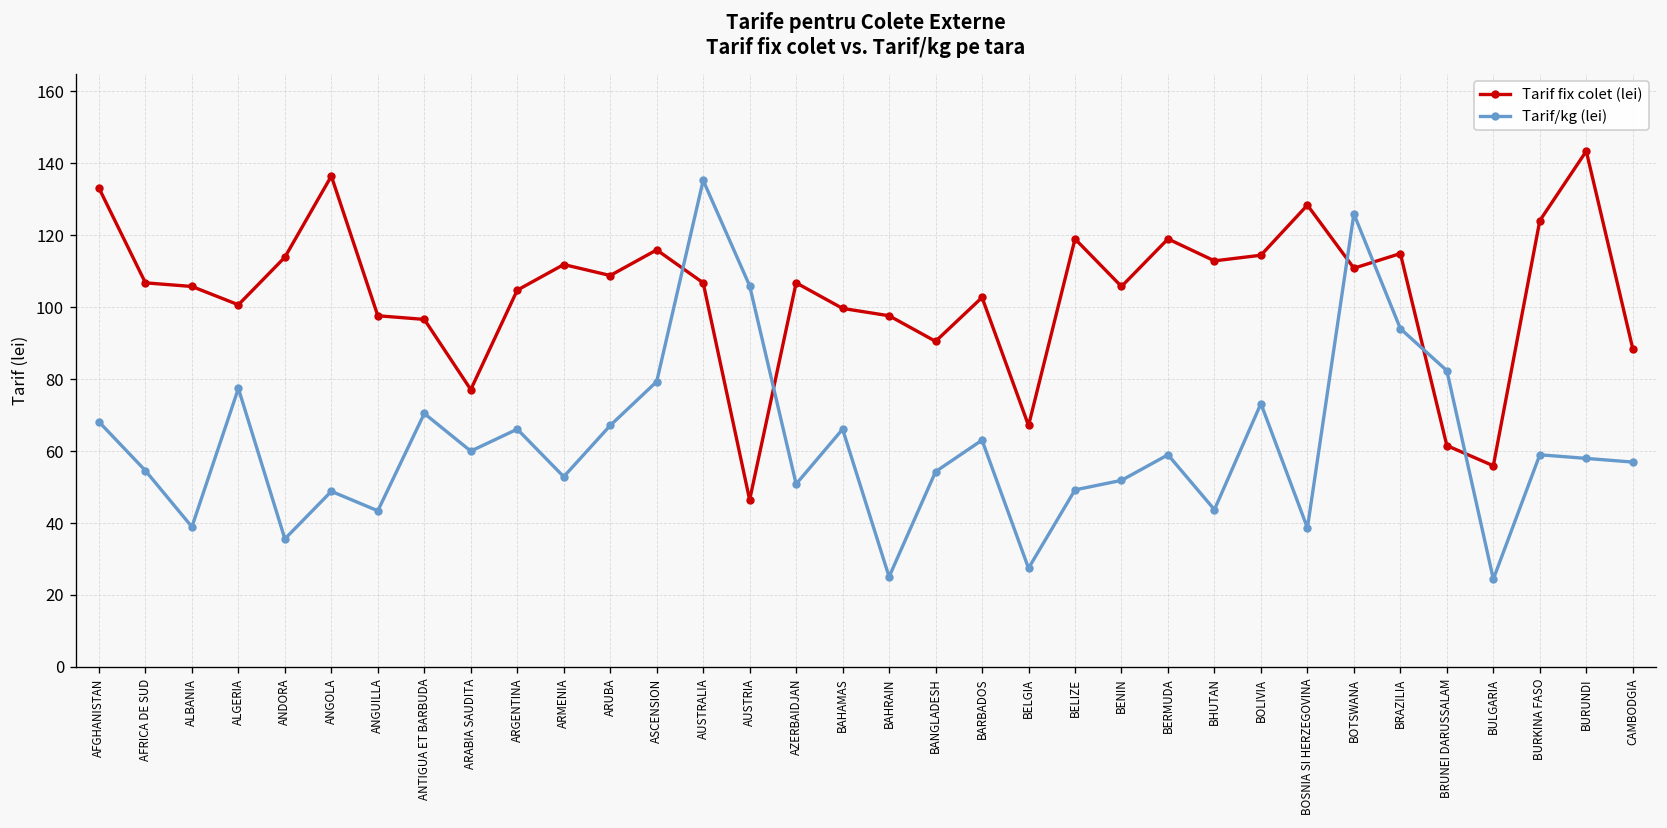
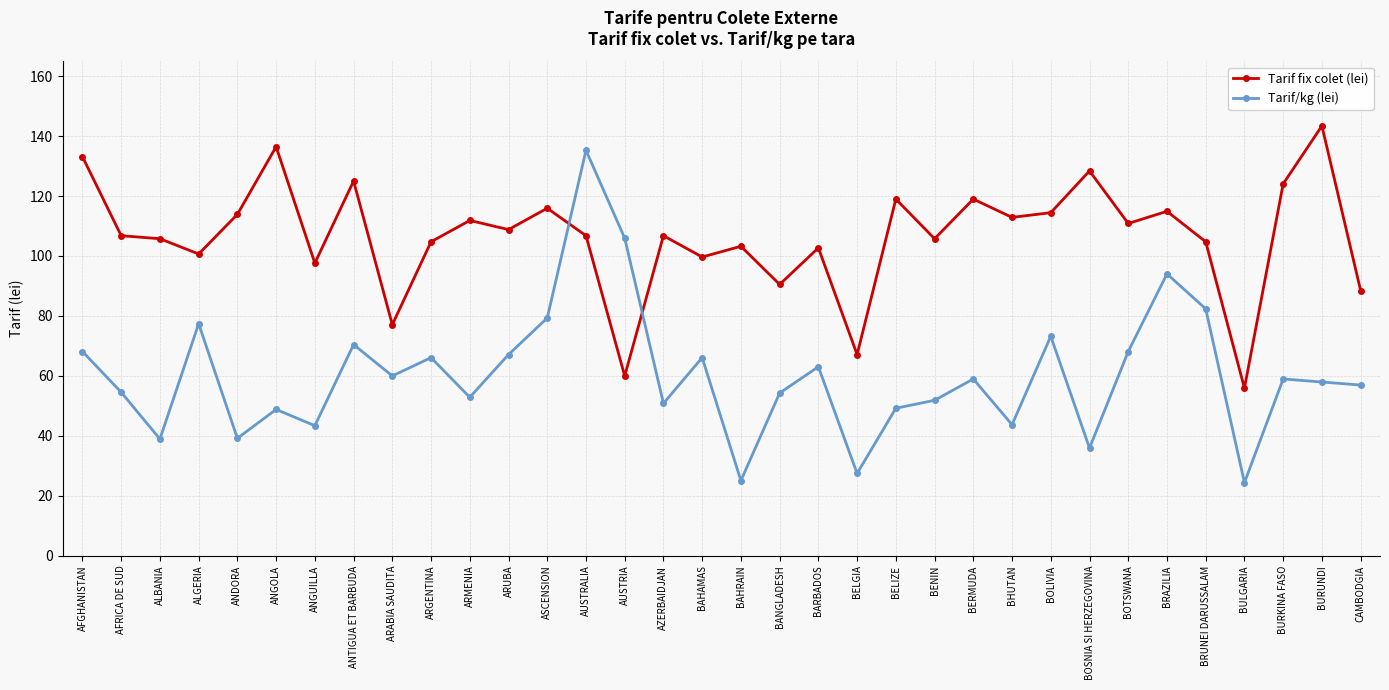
Tarif/kg (lei), ANDORA: 36 -> 39
Tarif fix colet (lei), ANTIGUA ET BARBUDA: 97 -> 125
Tarif fix colet (lei), AUSTRIA: 46 -> 60
Tarif fix colet (lei), BAHRAIN: 98 -> 103
Tarif/kg (lei), BOSNIA SI HERZEGOVINA: 39 -> 36
Tarif/kg (lei), BOTSWANA: 126 -> 68
Tarif fix colet (lei), BRUNEI DARUSSALAM: 62 -> 105
